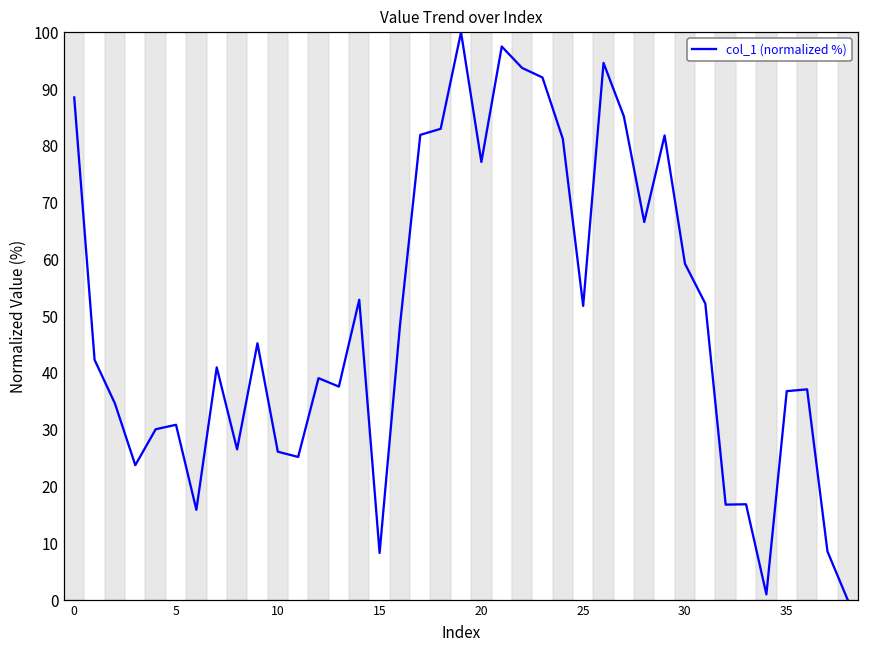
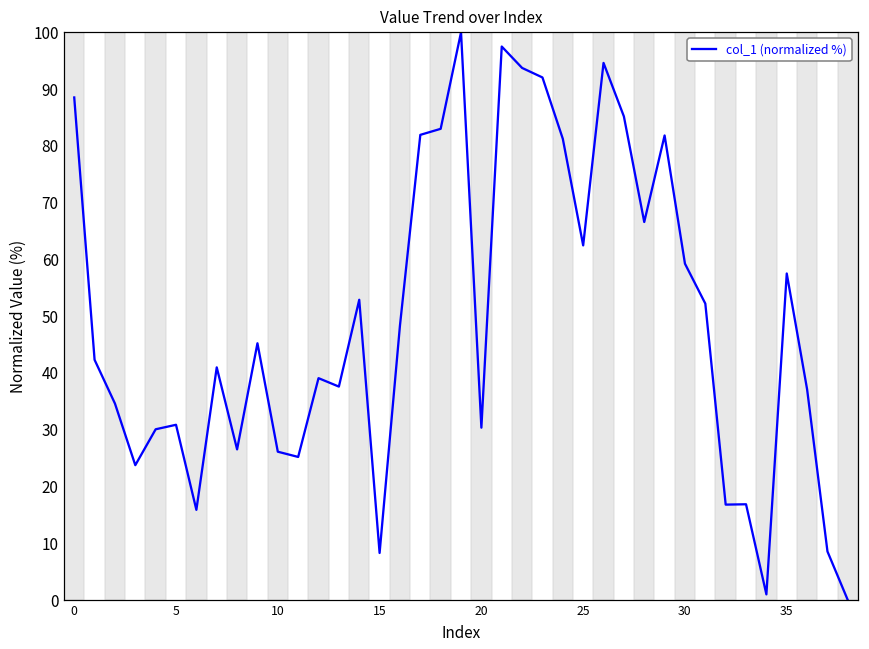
20: 77 -> 30
25: 52 -> 62
35: 37 -> 58
